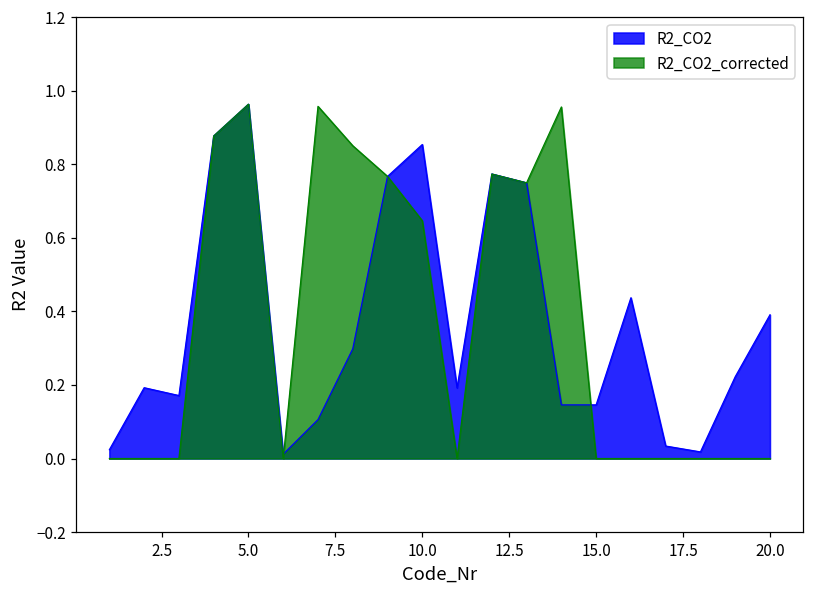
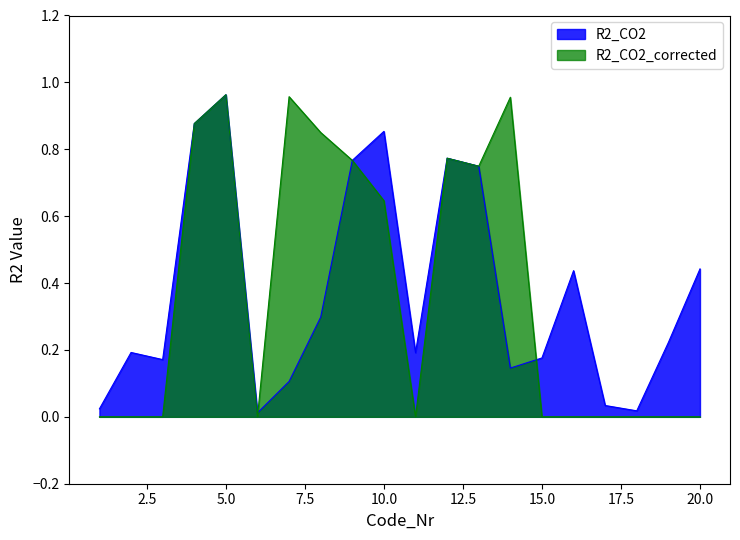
R2_CO2, 15.0: 0.15 -> 0.18
R2_CO2, 20.0: 0.39 -> 0.44
